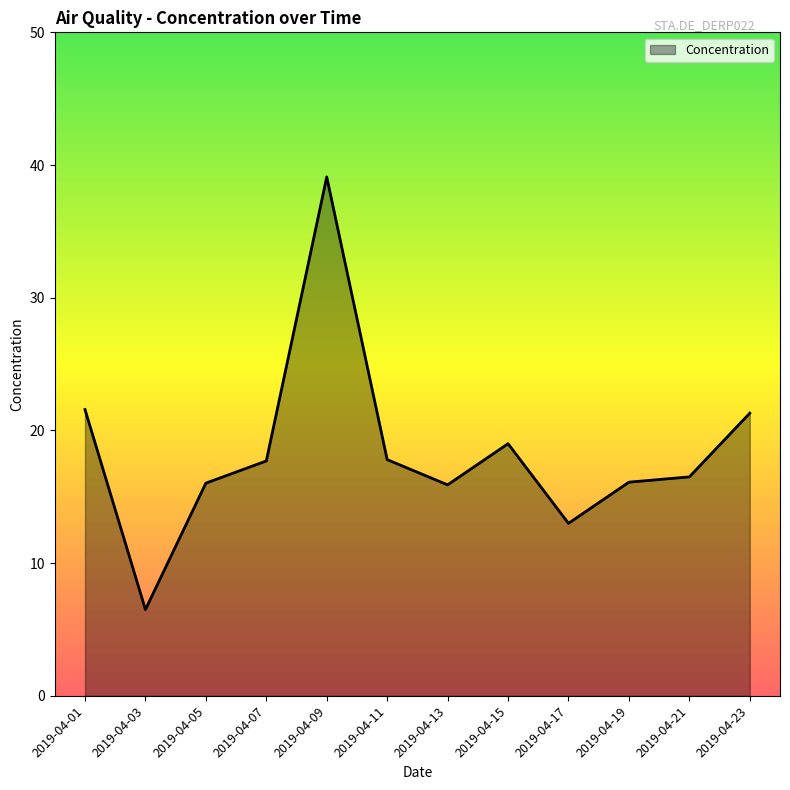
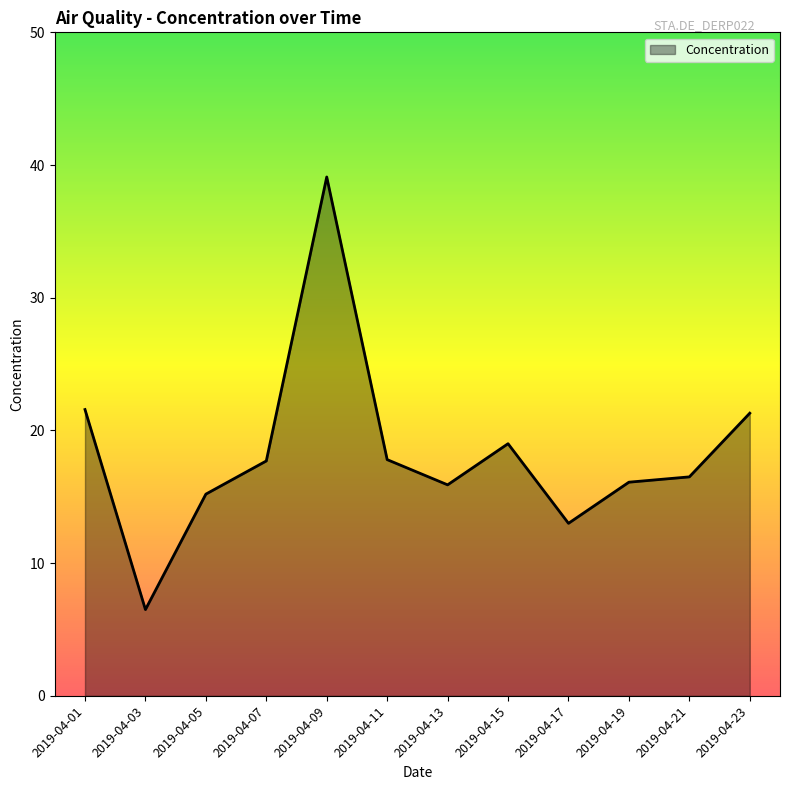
2019-04-05: 16.0 -> 15.2
